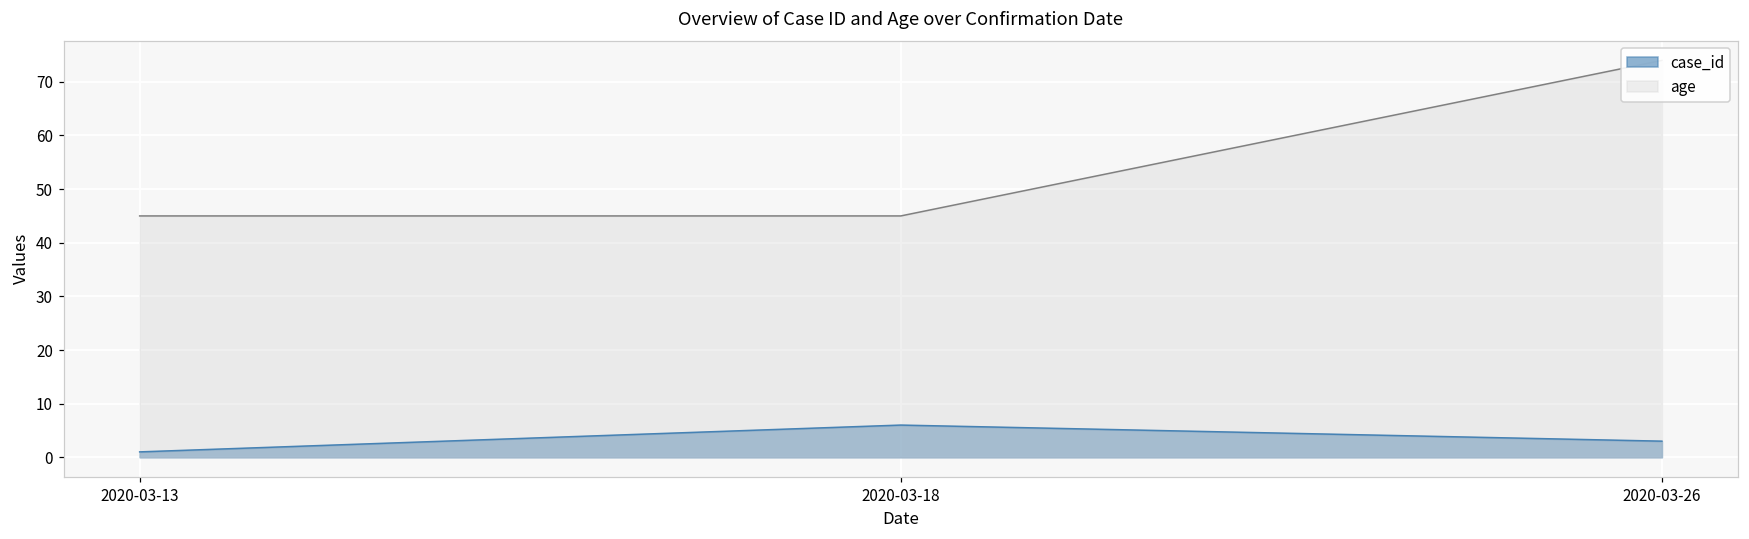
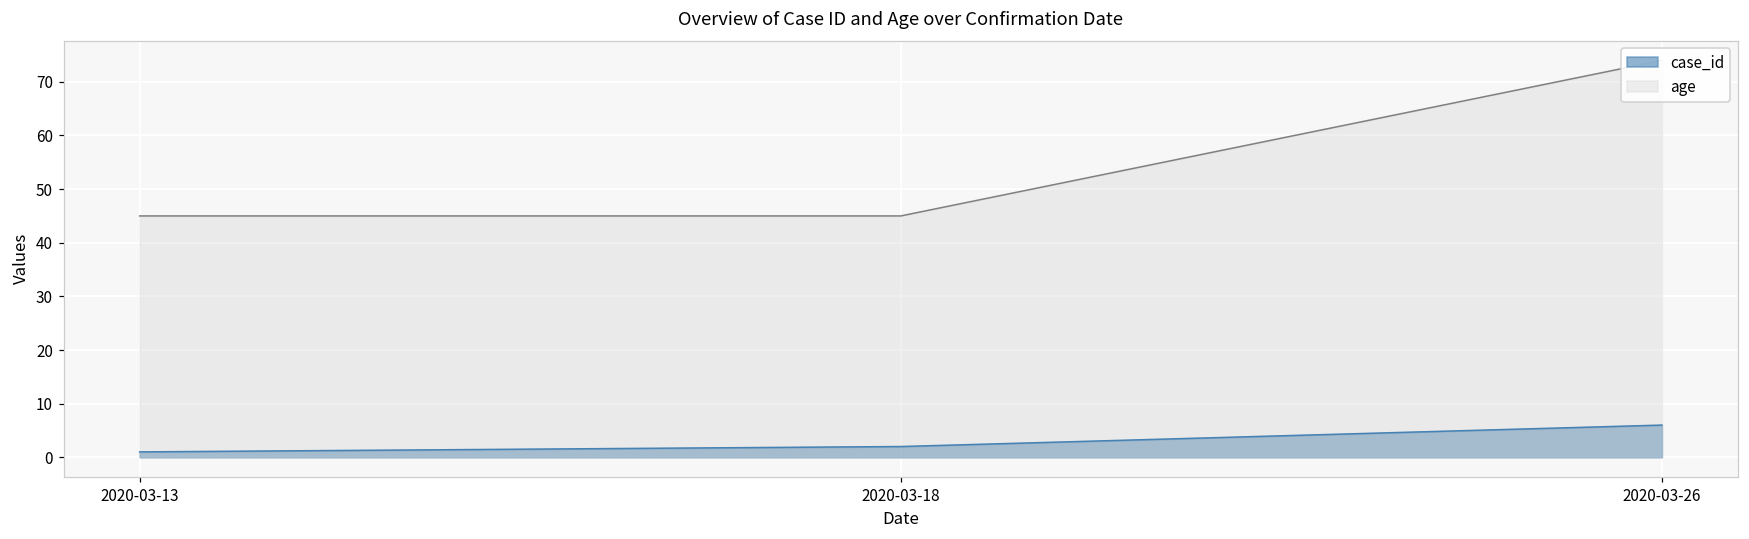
case_id, 2020-03-18: 6 -> 2
case_id, 2020-03-26: 3 -> 6
